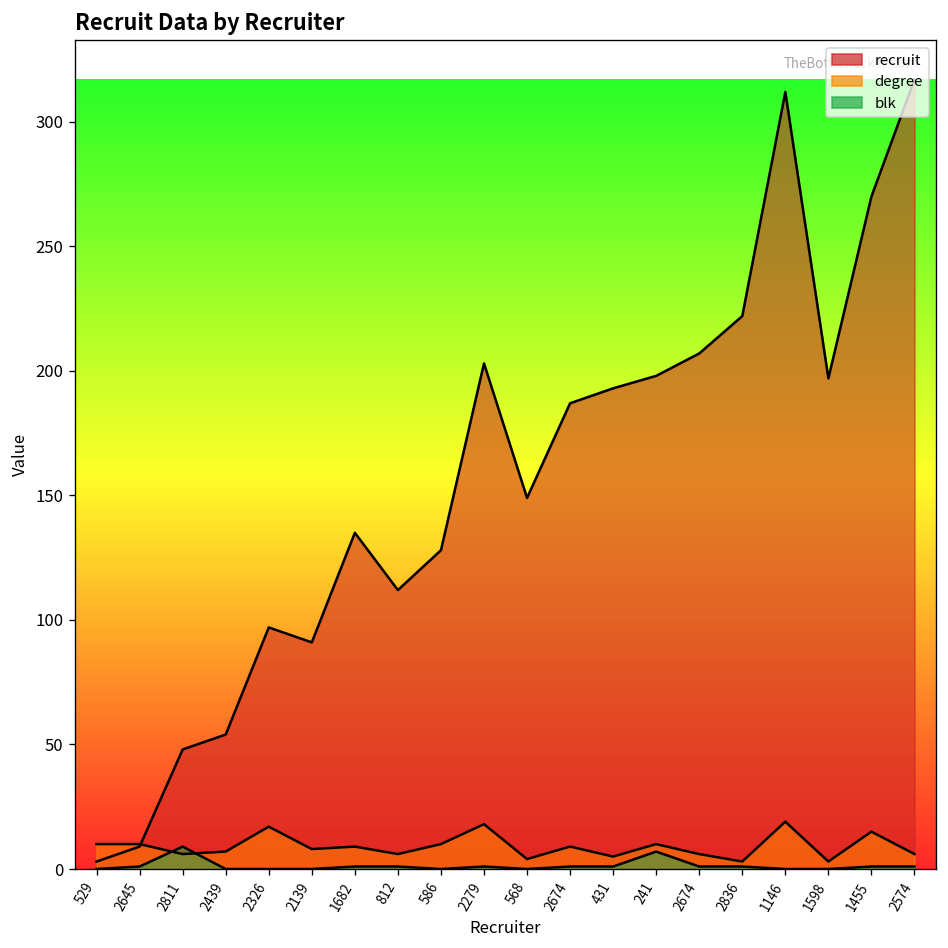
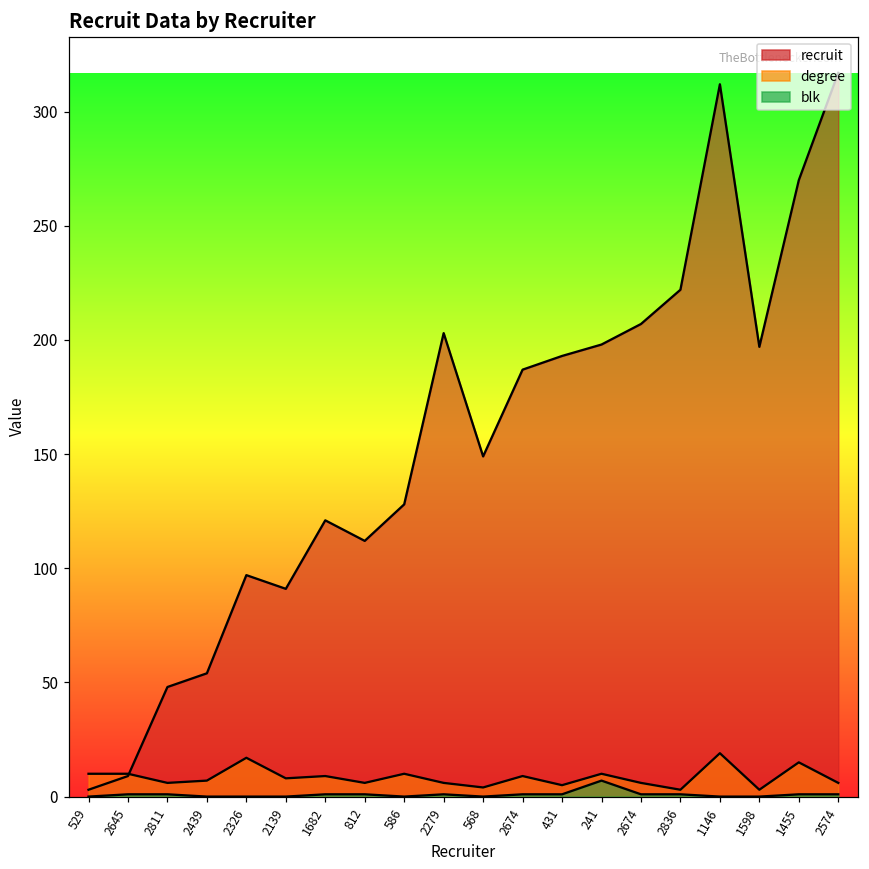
blk, 2811: 9 -> 1
recruit, 1682: 135 -> 121
degree, 2279: 18 -> 6
